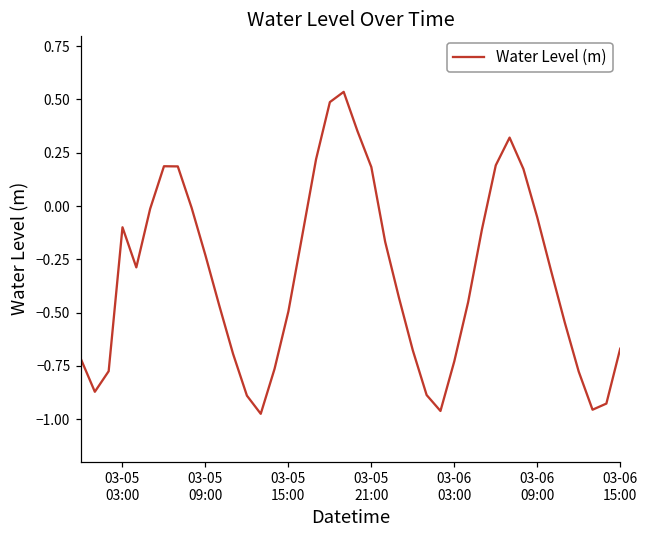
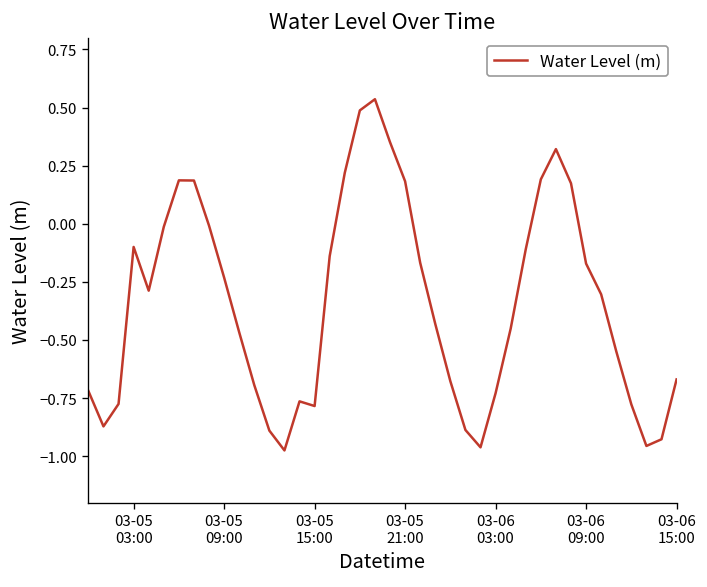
03-05 15:00: -0.49 -> -0.78
03-06 09:00: -0.05 -> -0.17
